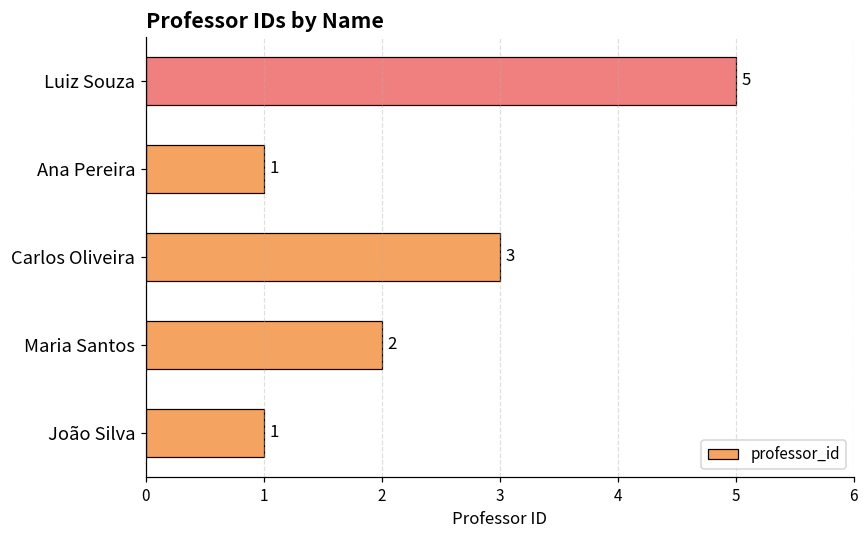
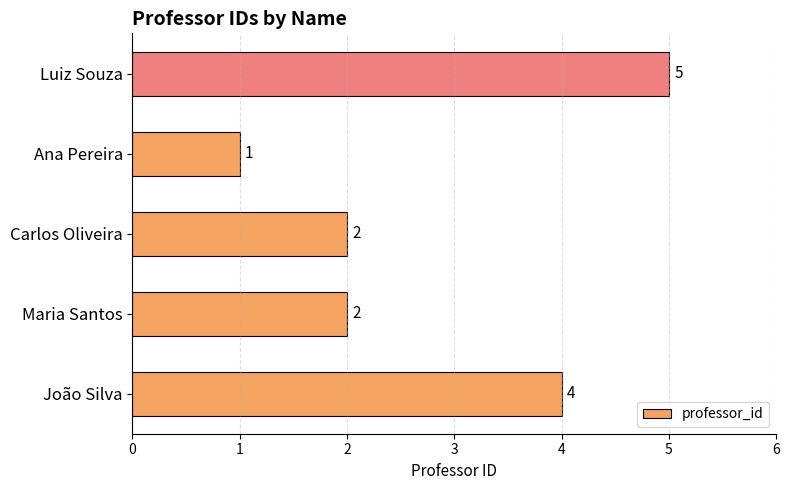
Carlos Oliveira: 3 -> 2
João Silva: 1 -> 4
